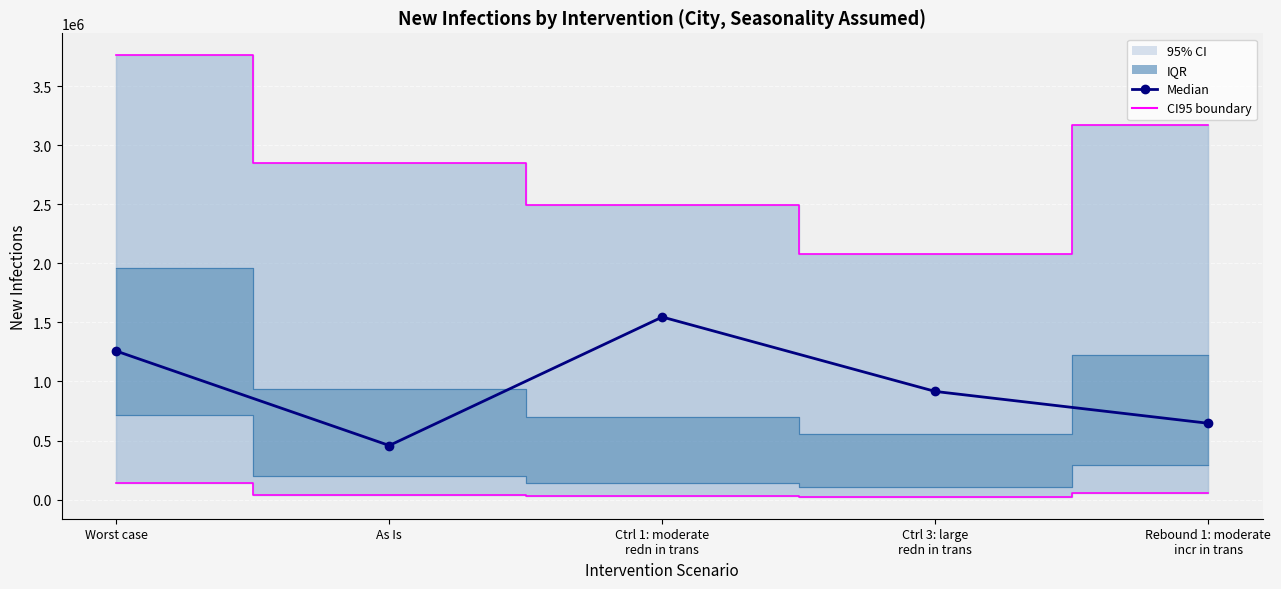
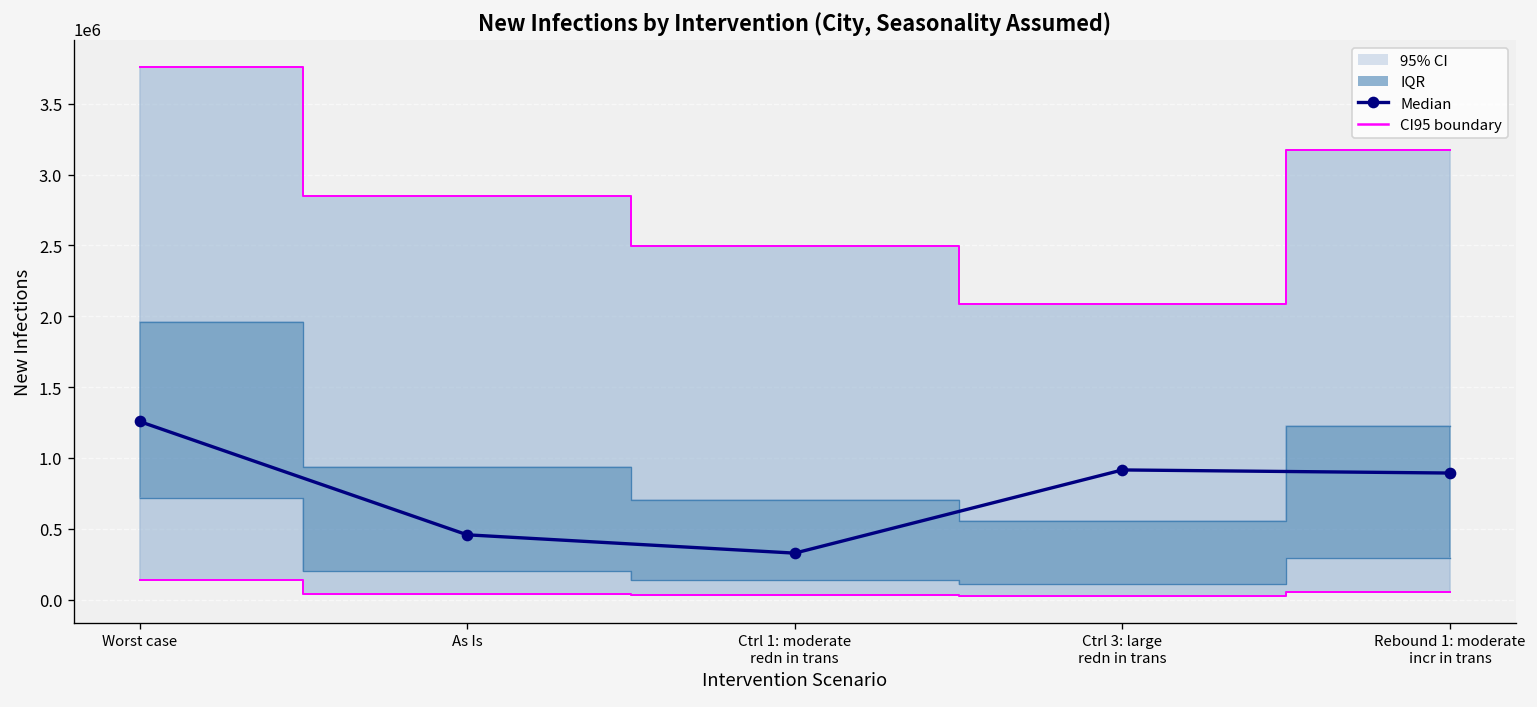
Median, Ctrl 1: moderate redn in trans: 1550000 -> 330000
Median, Rebound 1: moderate incr in trans: 650000 -> 890000
